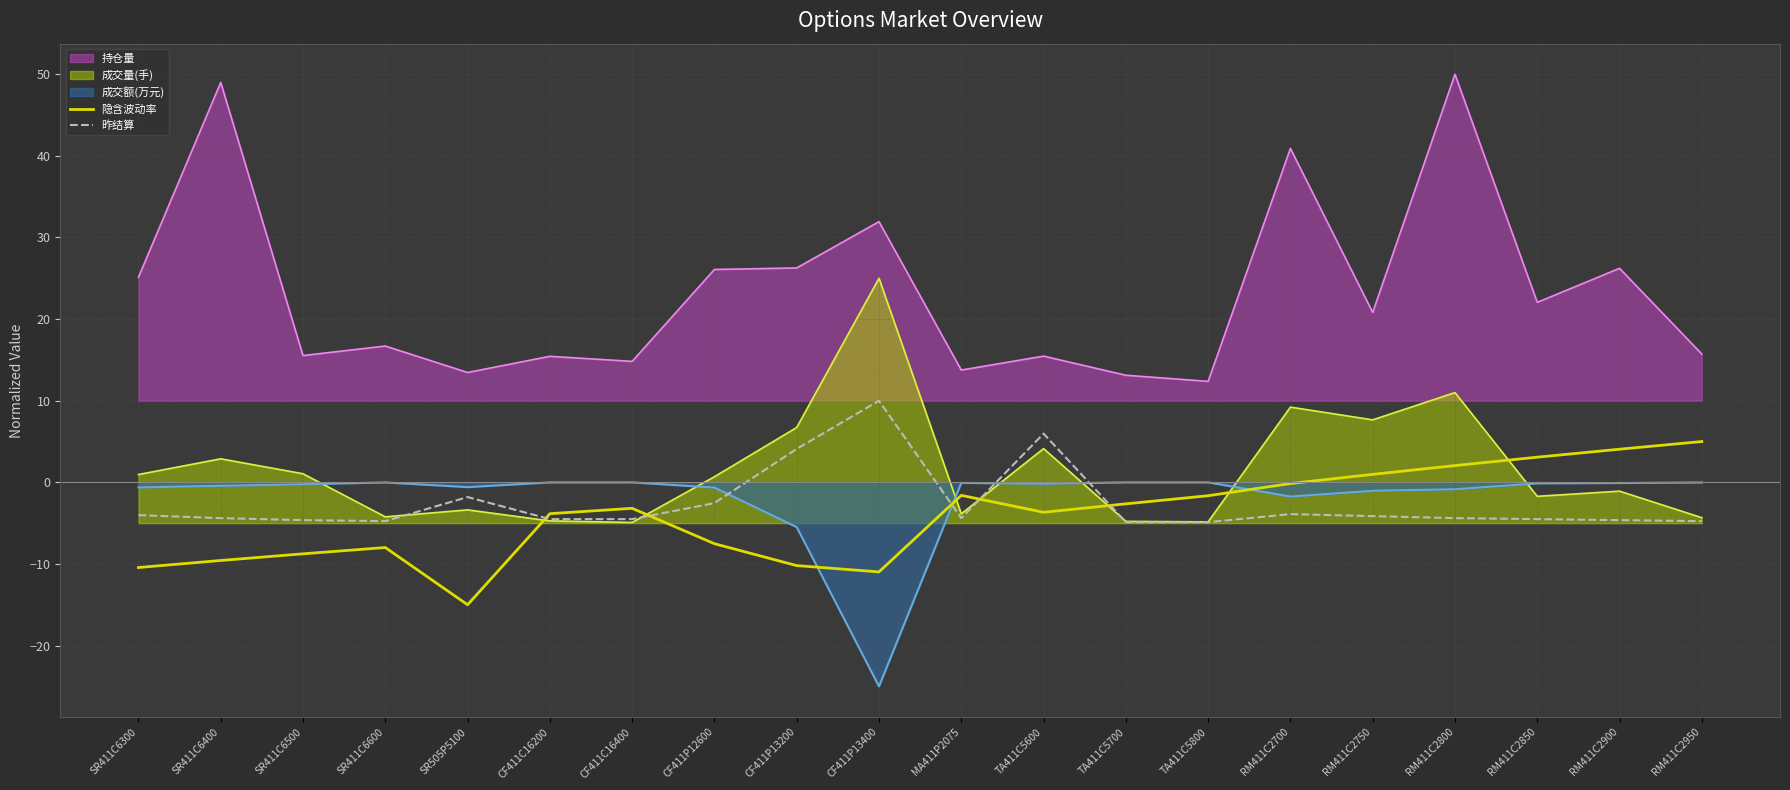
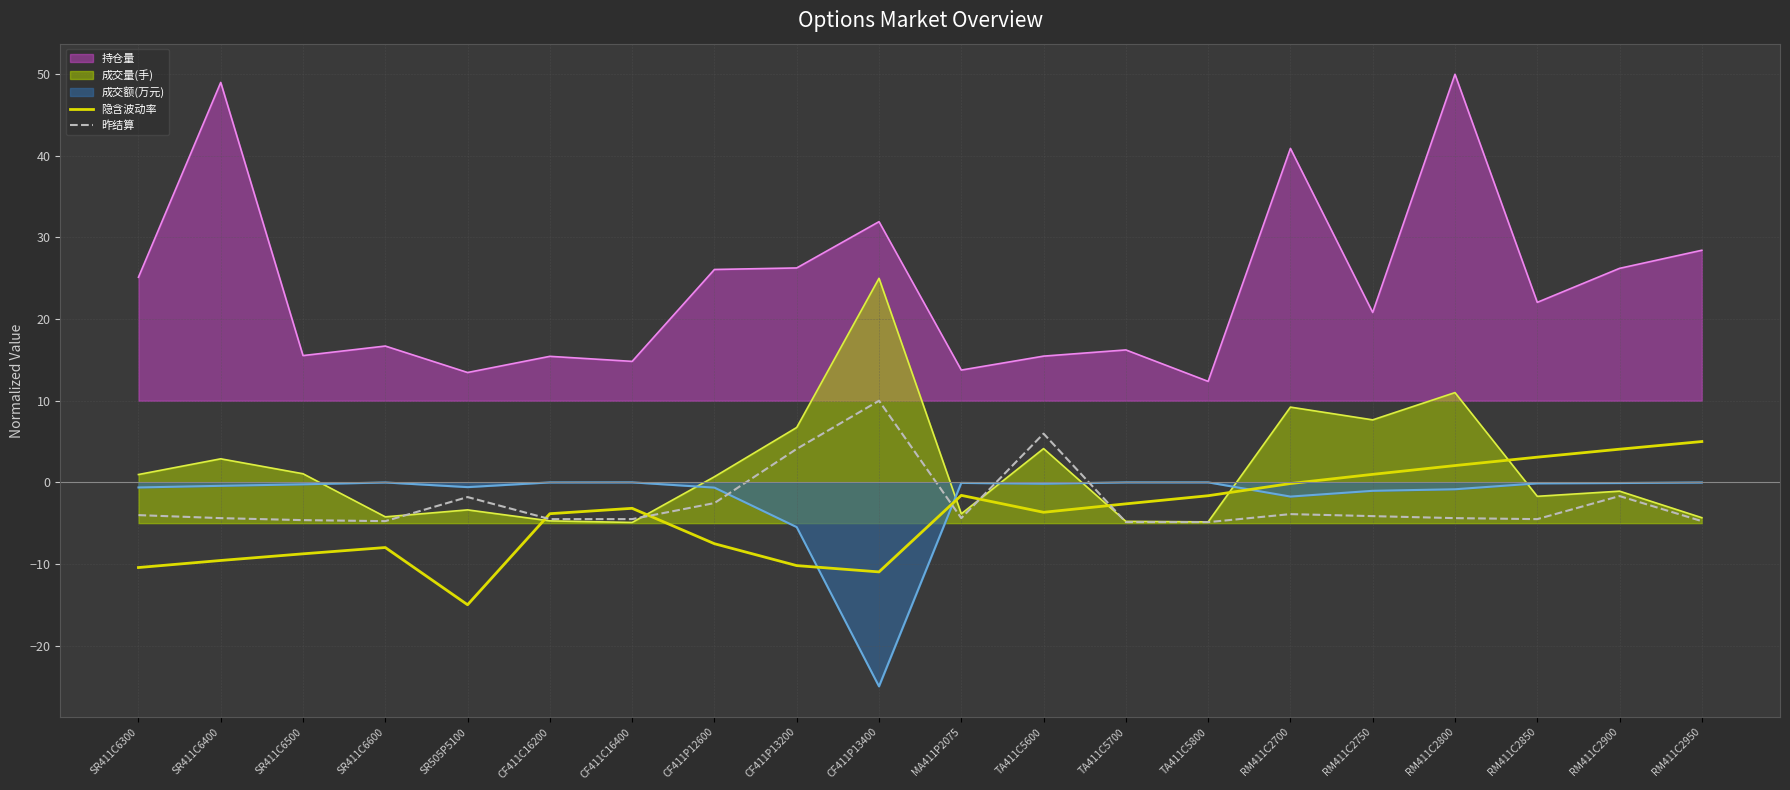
持仓量, TA411C5700: 13 -> 16
昨结算, RM411C2900: -5 -> -2
持仓量, RM411C2950: 16 -> 28
